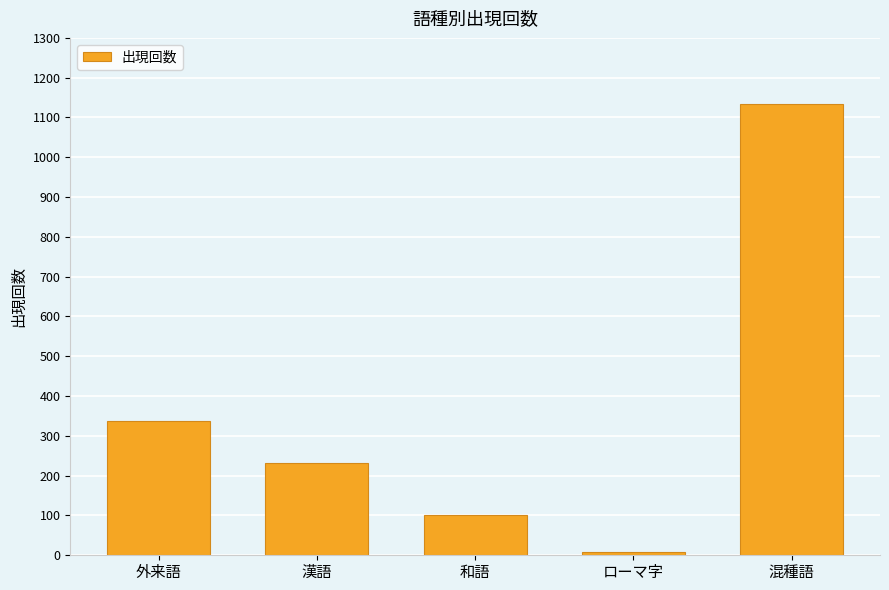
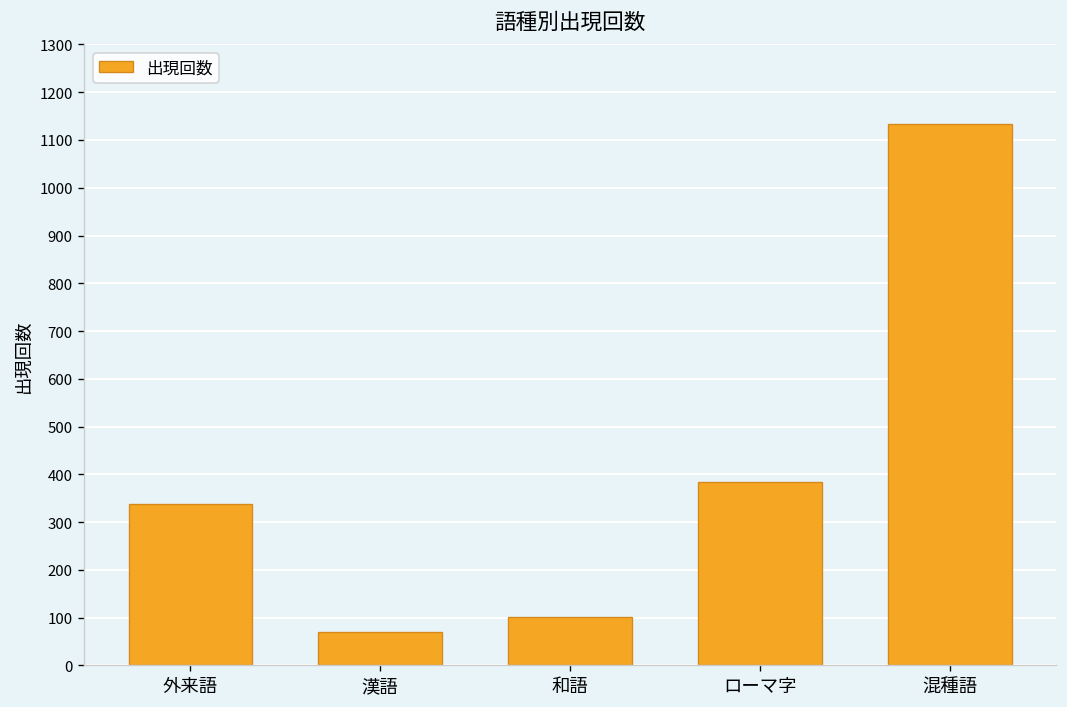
漢語: 230 -> 70
ローマ字: 10 -> 380
